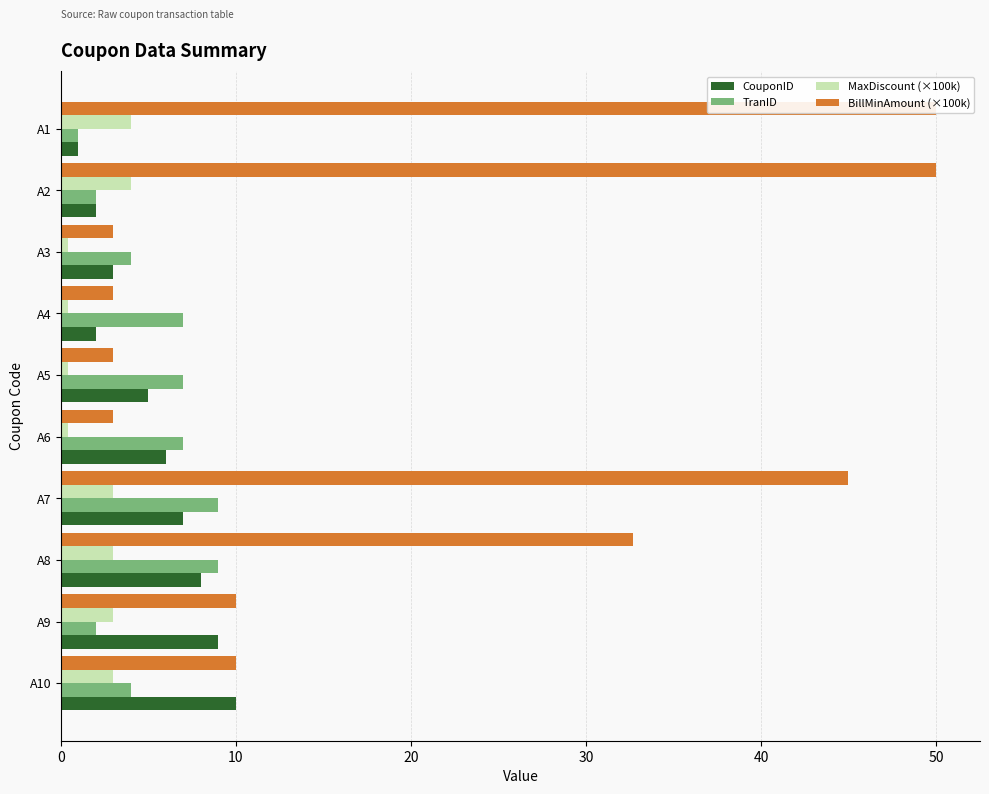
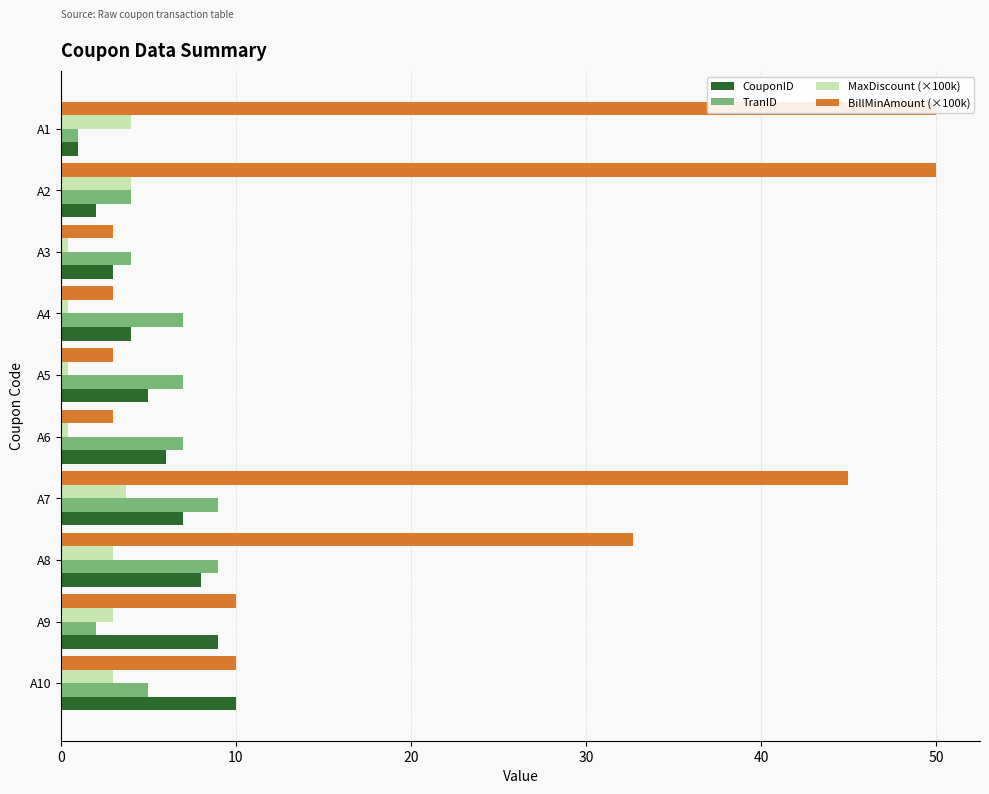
TranID, A2: 2 -> 4
CouponID, A4: 2 -> 4
MaxDiscount (×100k), A7: 3.0 -> 3.7
TranID, A10: 4 -> 5
